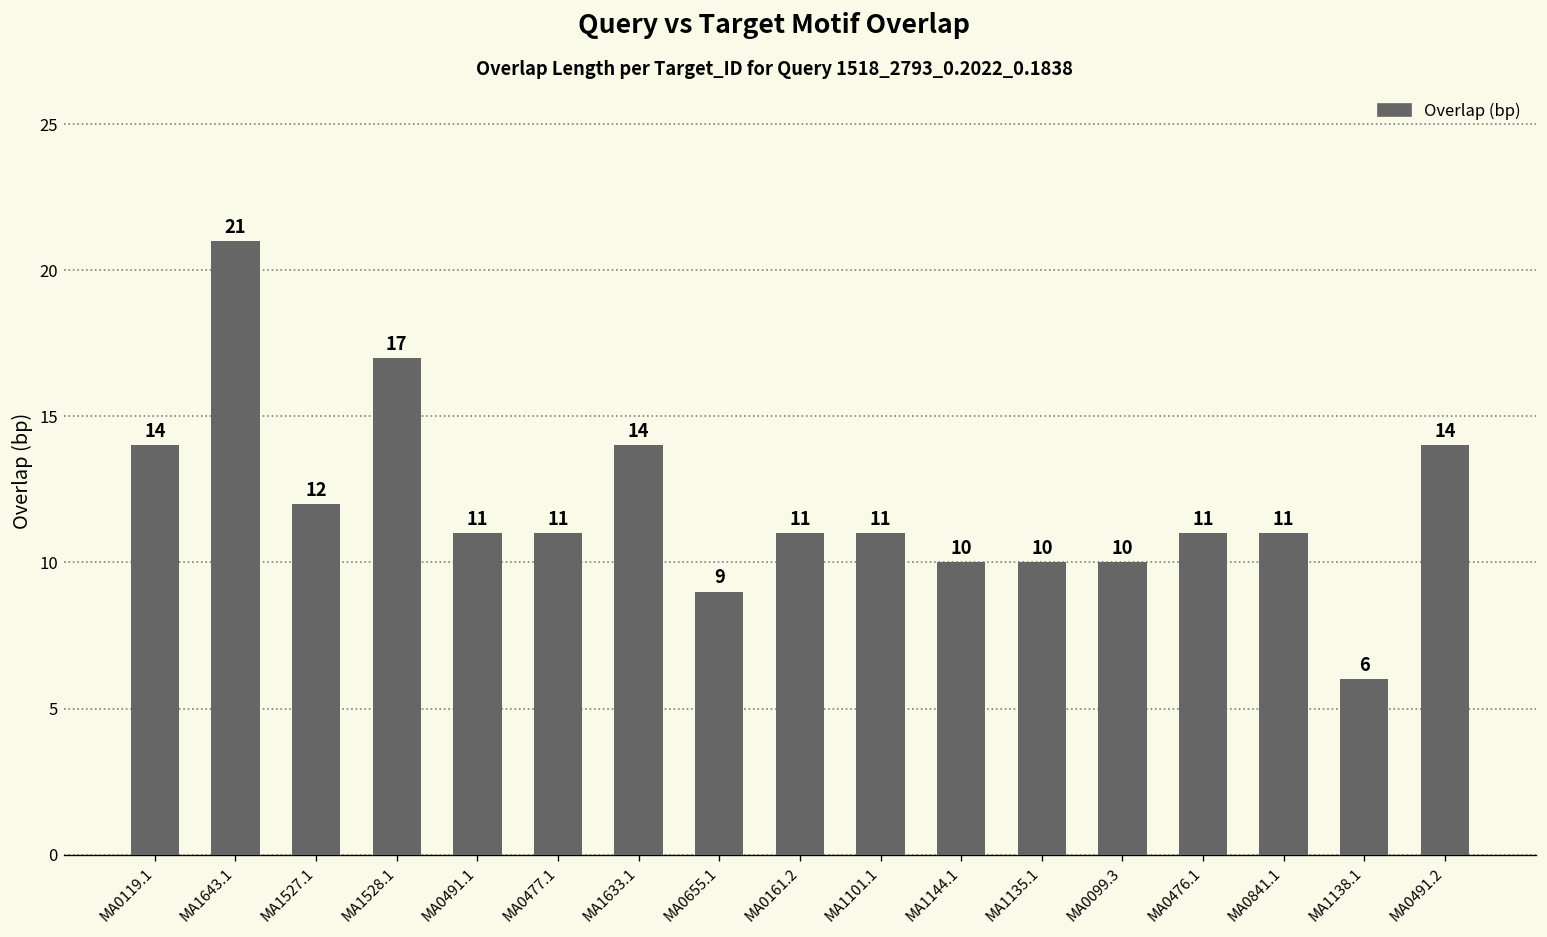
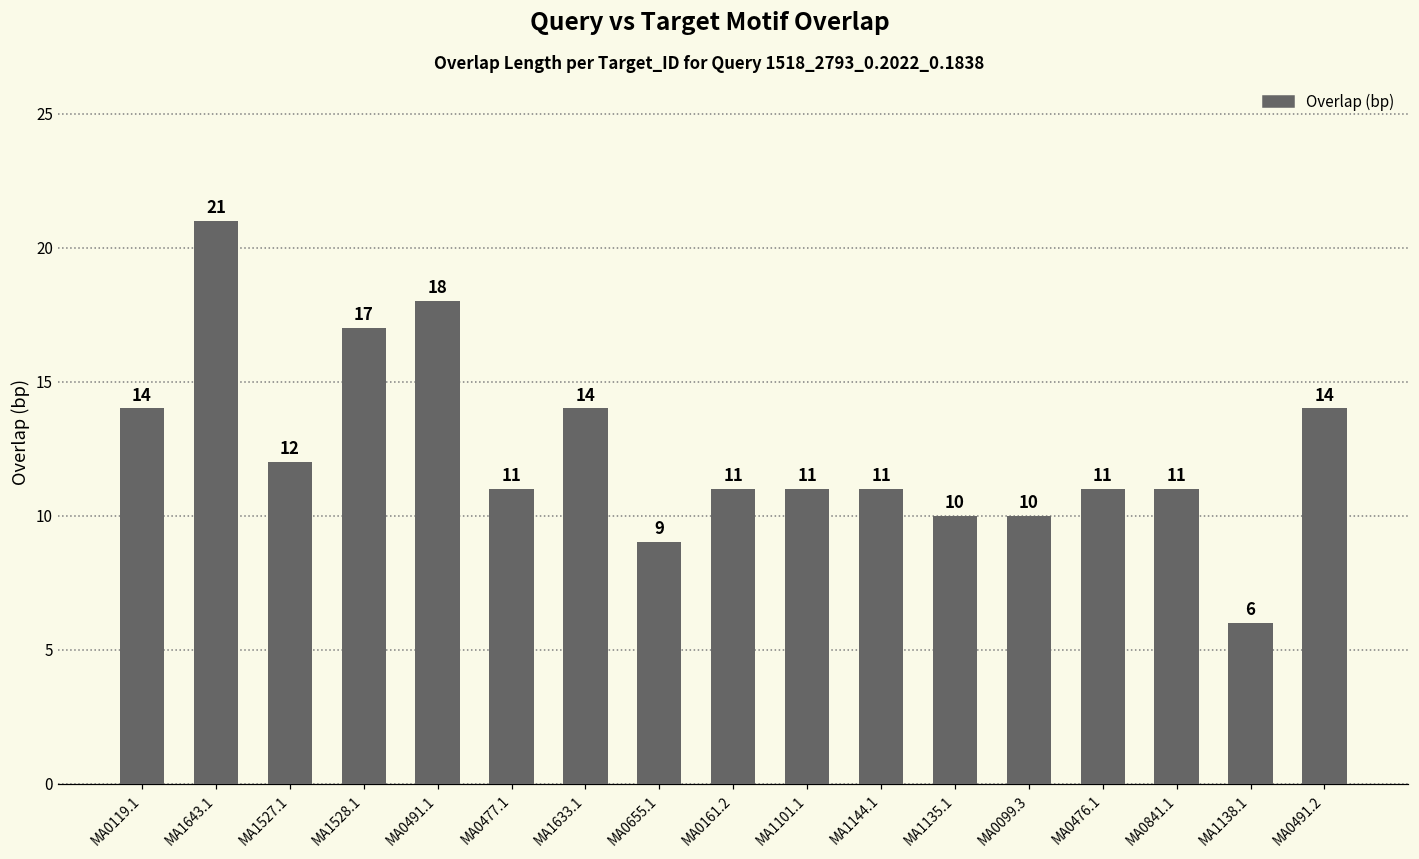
MA0491.1: 11 -> 18
MA1144.1: 10 -> 11
